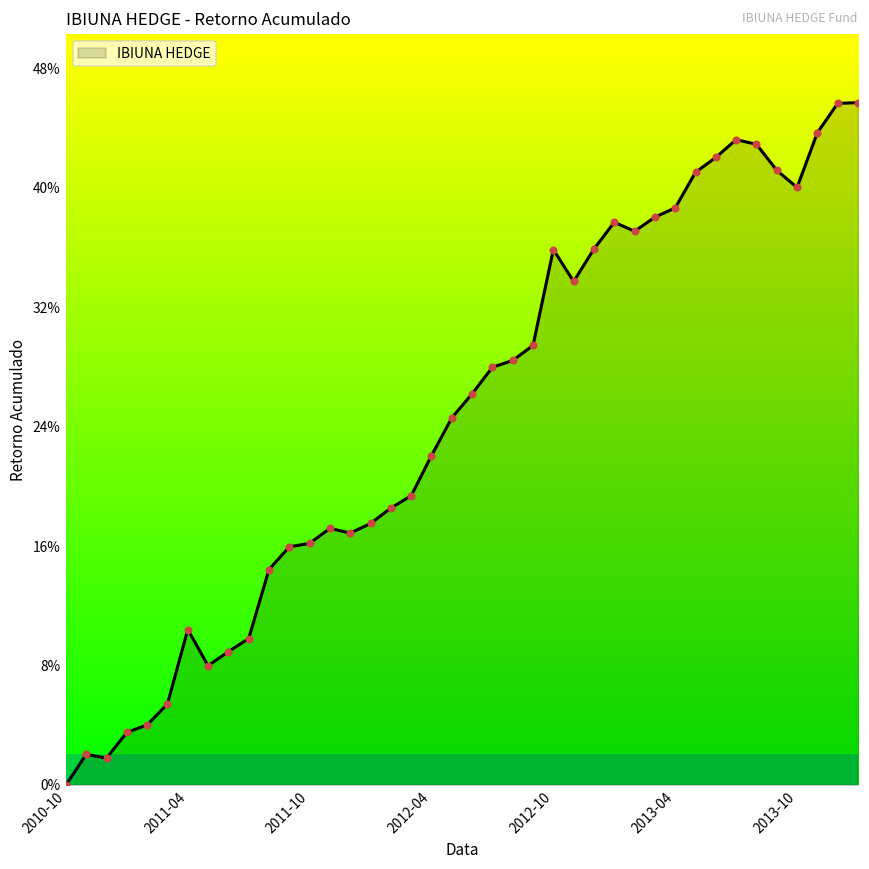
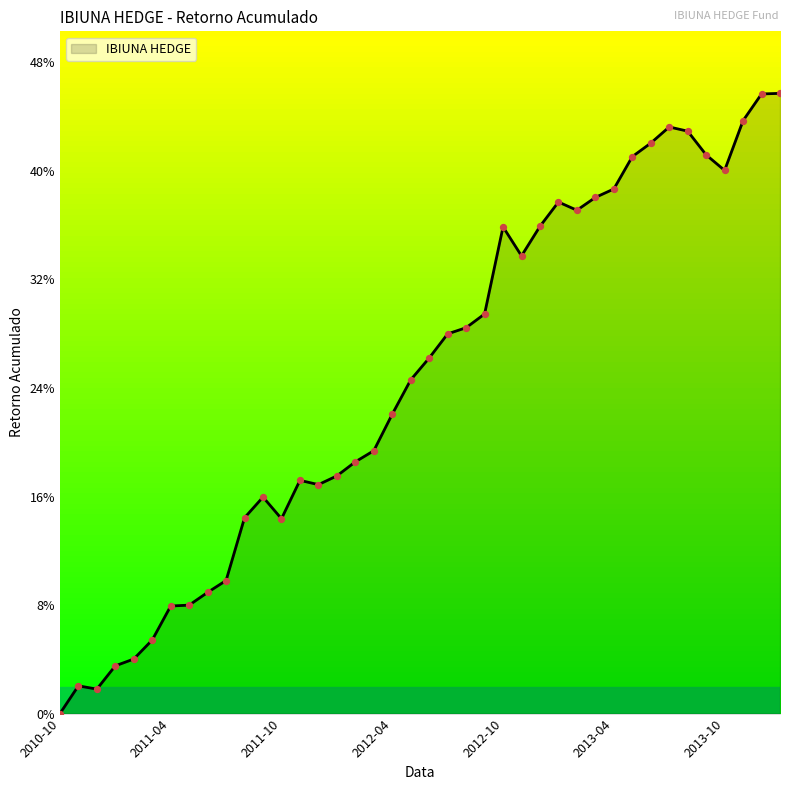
2011-04: 10.5% -> 8.0%
2011-10: 16.3% -> 14.5%
